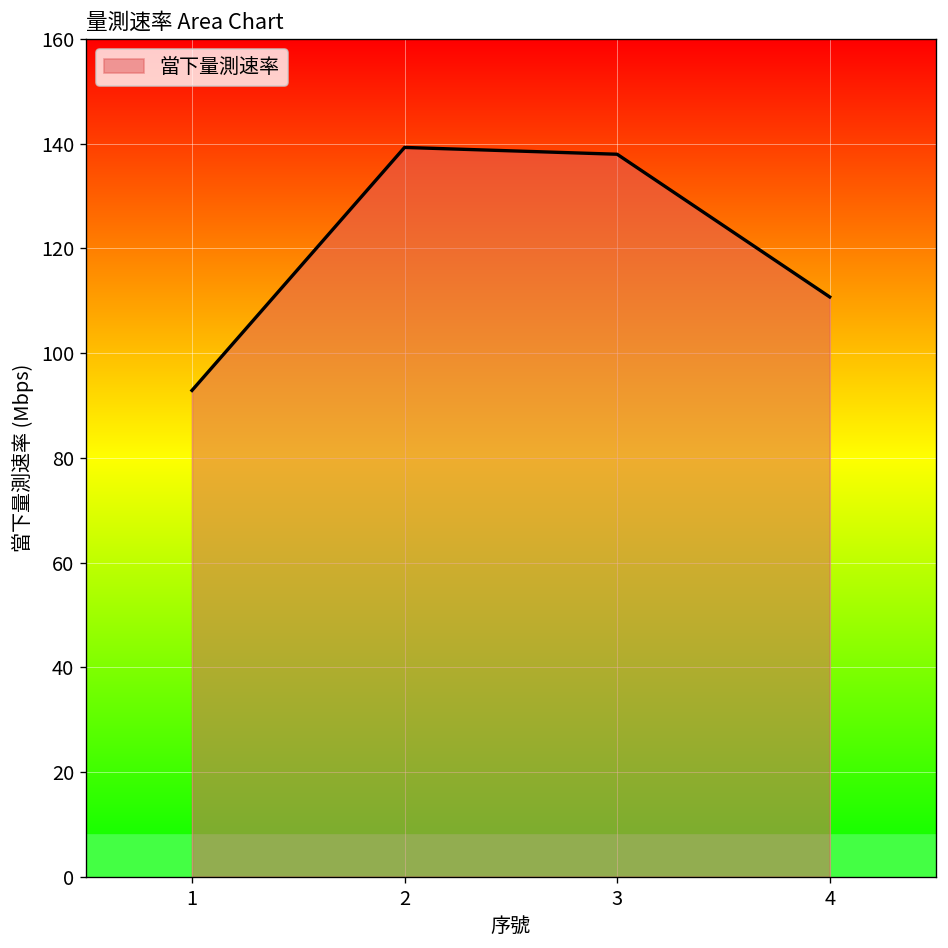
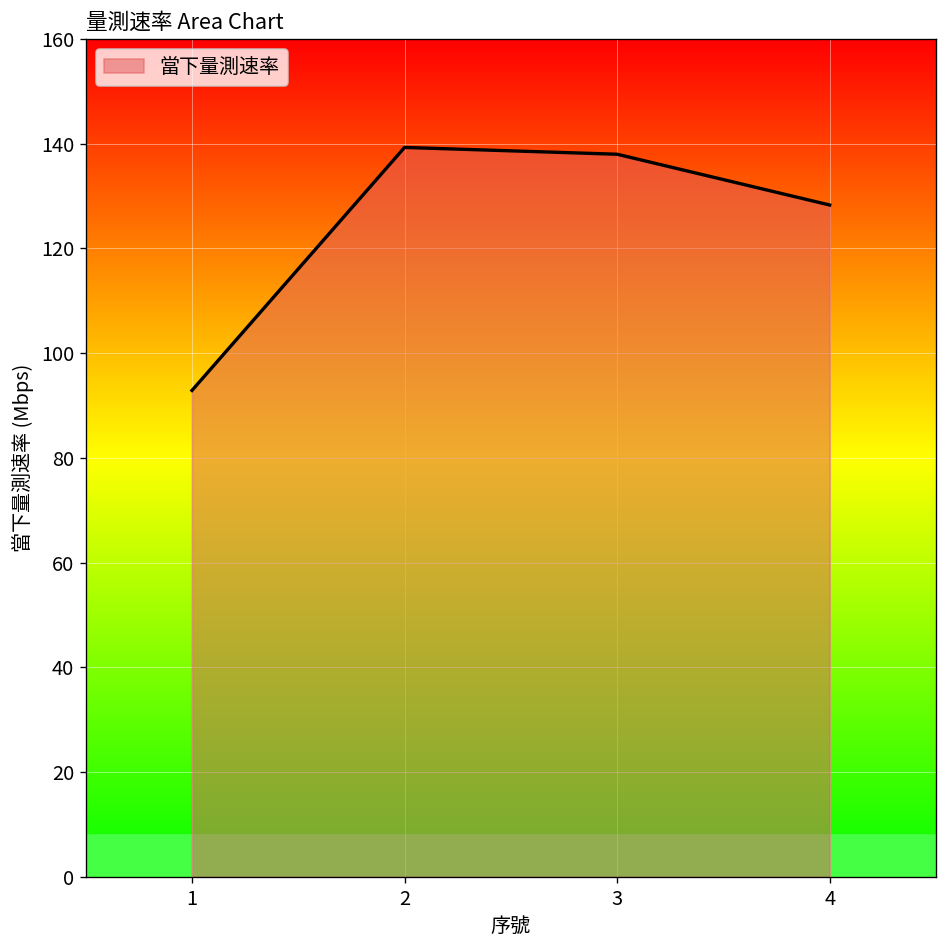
4: 111 -> 128
